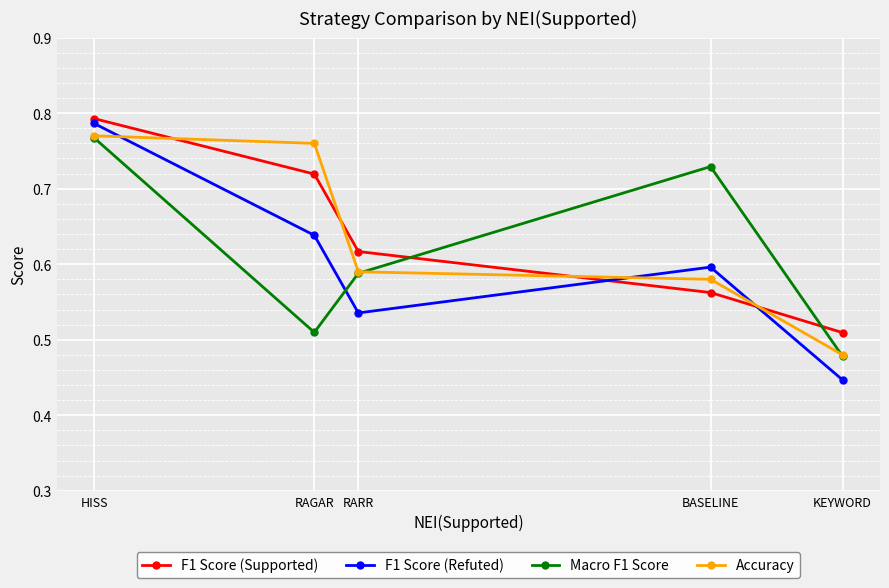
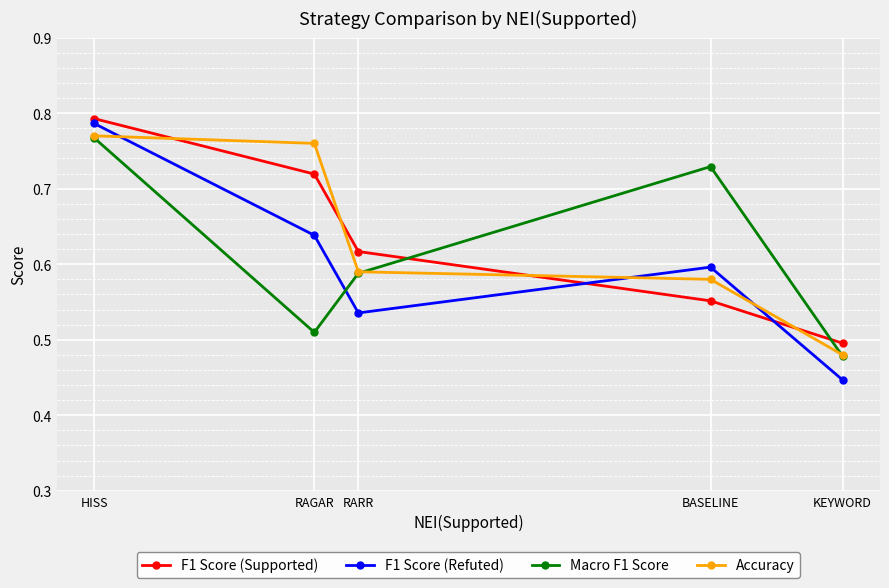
F1 Score (Supported), BASELINE: 0.56 -> 0.55
F1 Score (Supported), KEYWORD: 0.51 -> 0.50
